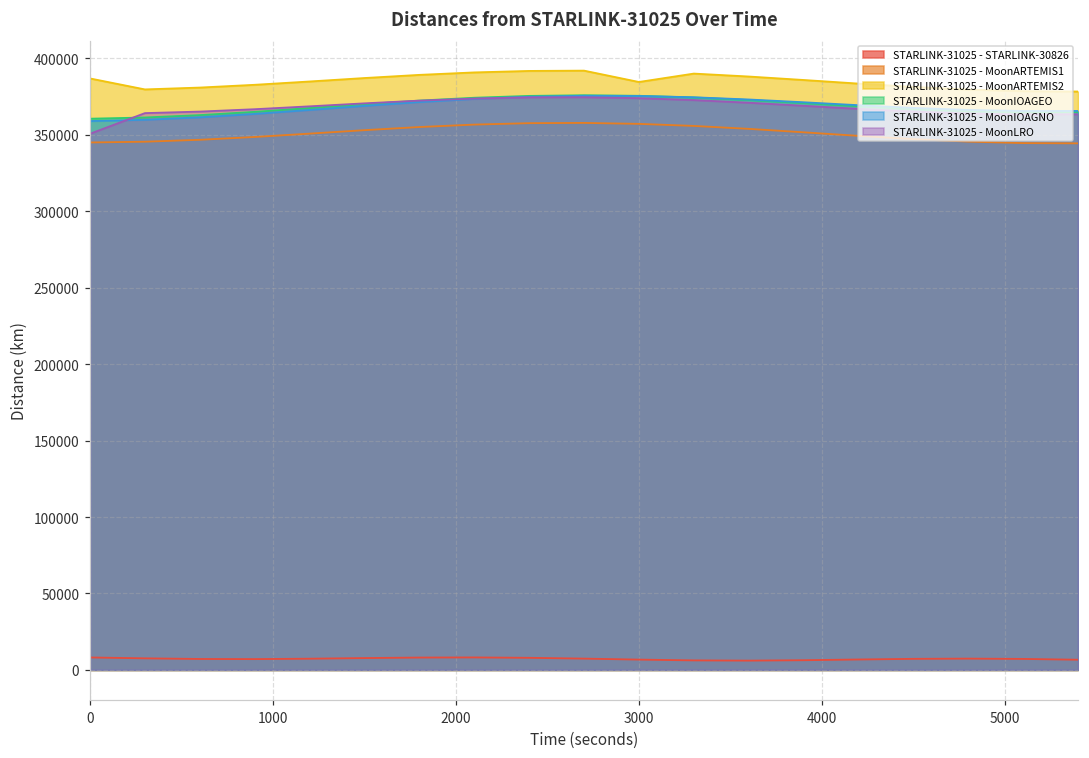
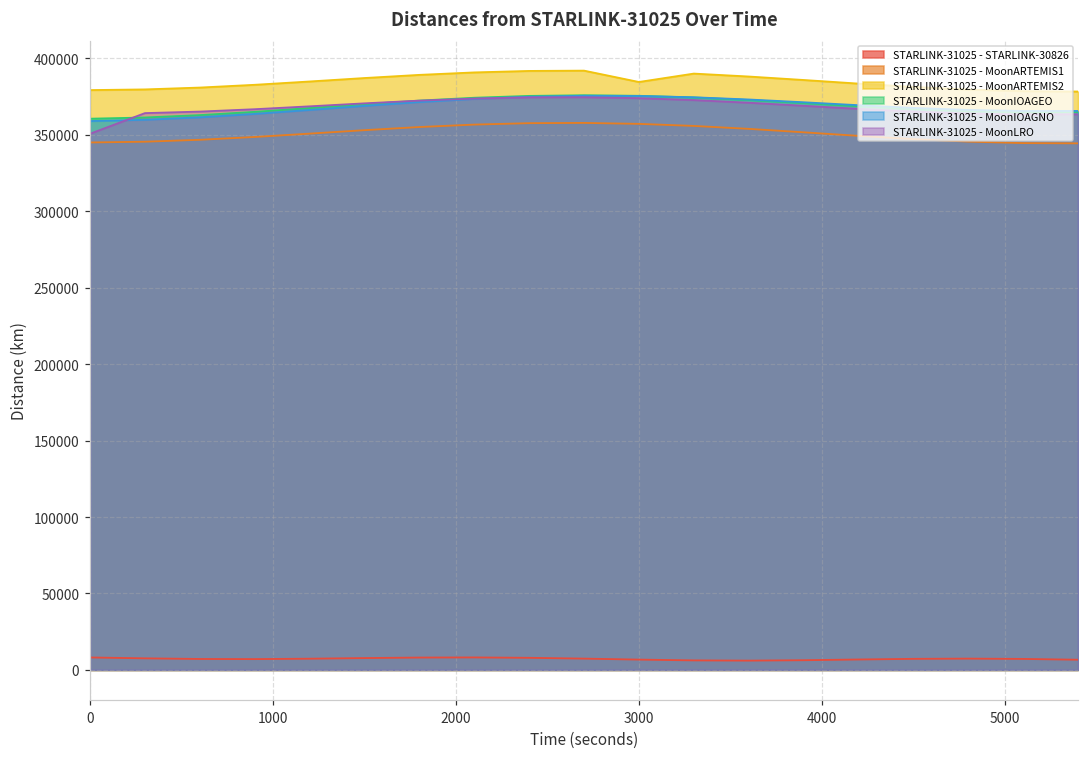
STARLINK-31025 - MoonARTEMIS2, 0: 387000 -> 379000
